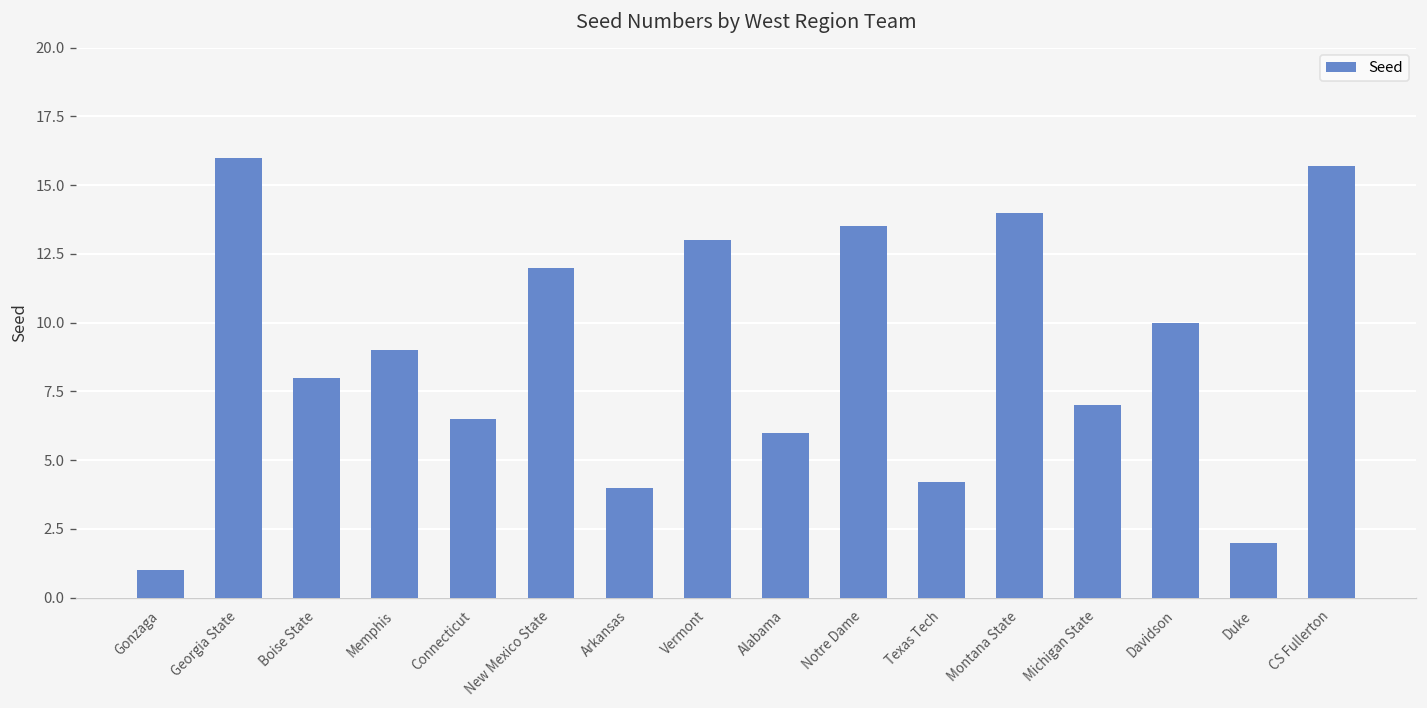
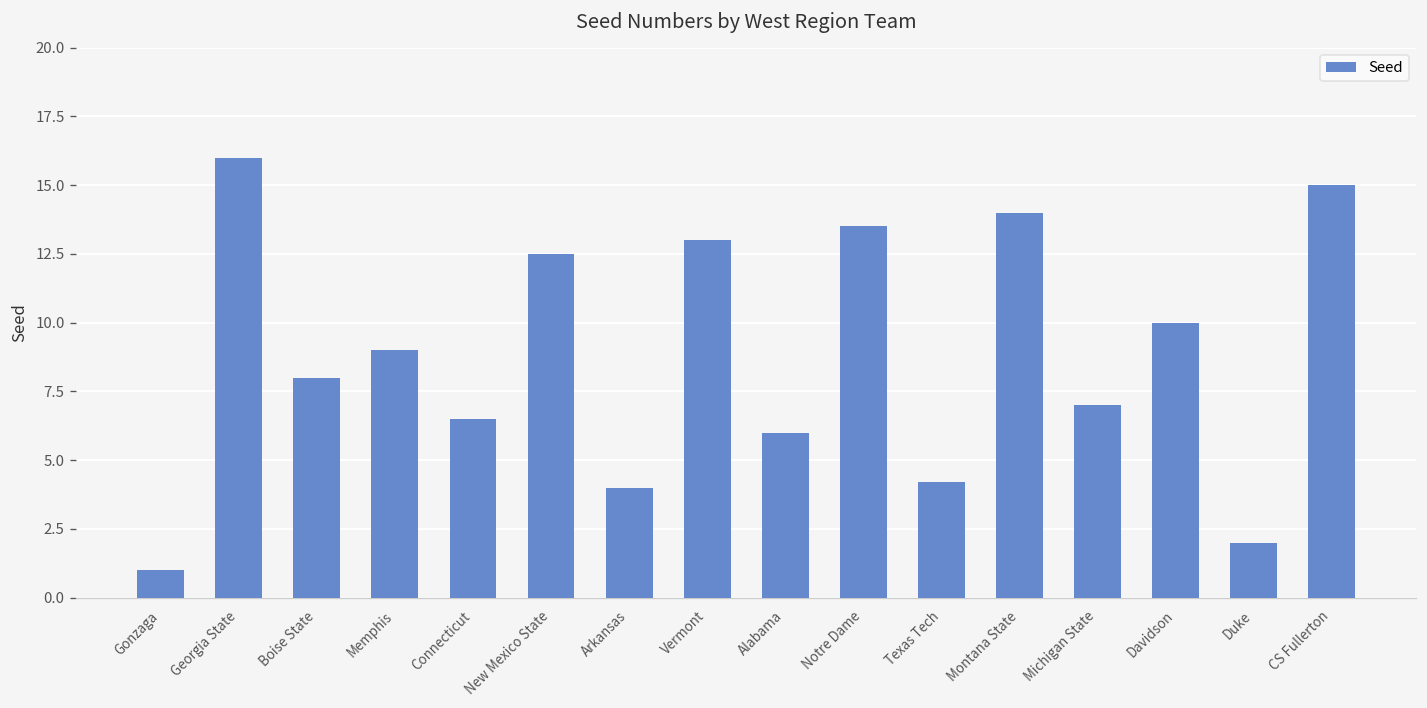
New Mexico State: 12.0 -> 12.5
CS Fullerton: 15.7 -> 15.0
